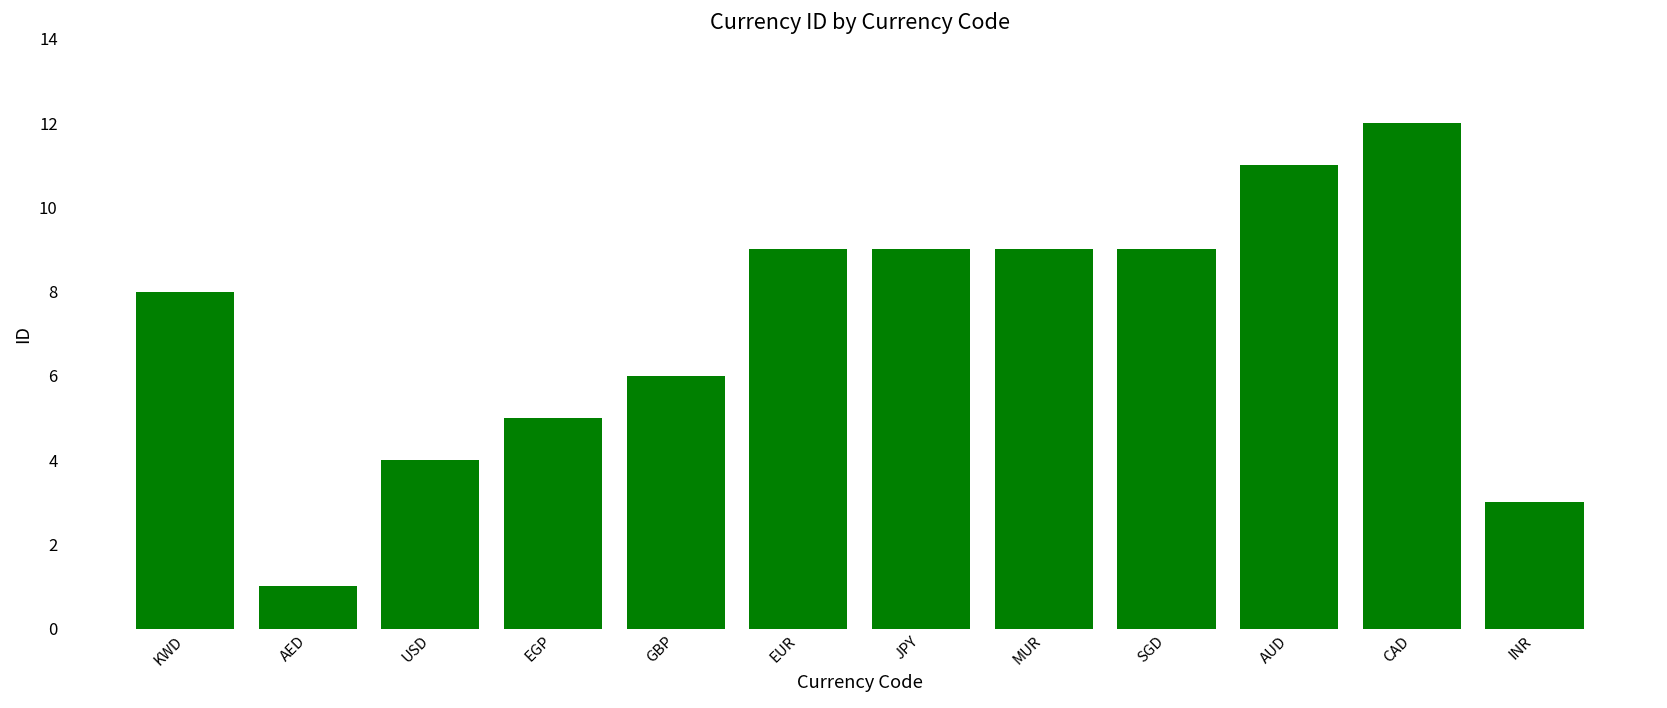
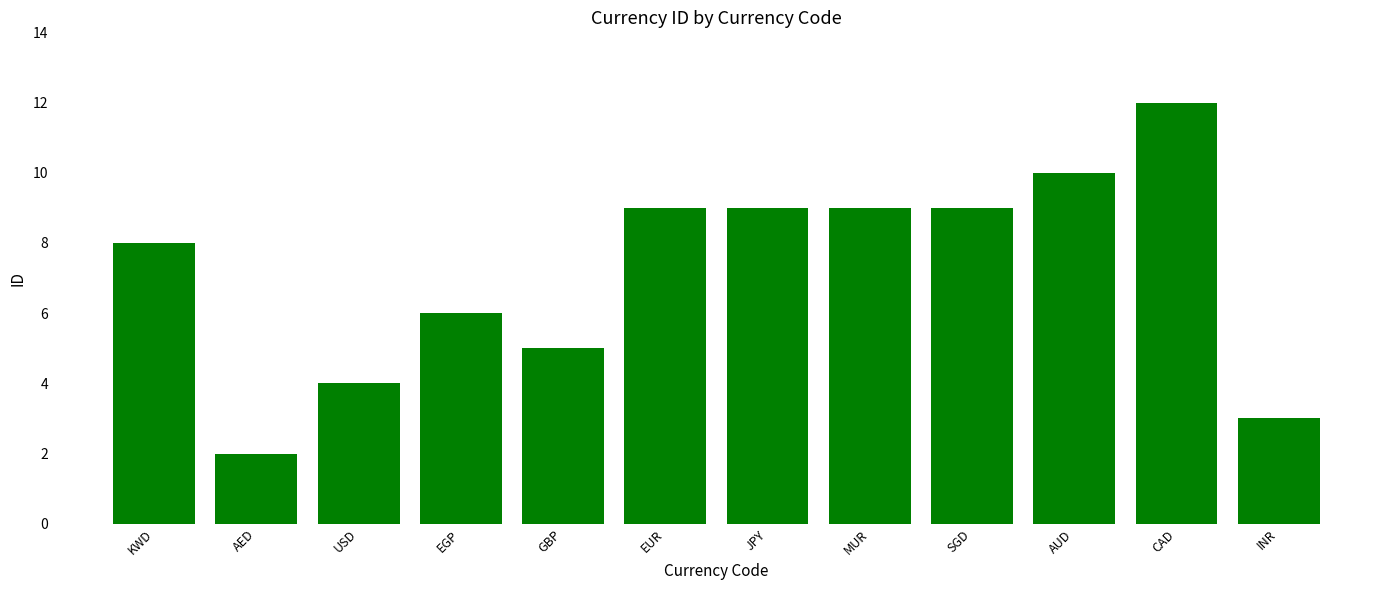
AED: 1 -> 2
EGP: 5 -> 6
GBP: 6 -> 5
AUD: 11 -> 10
